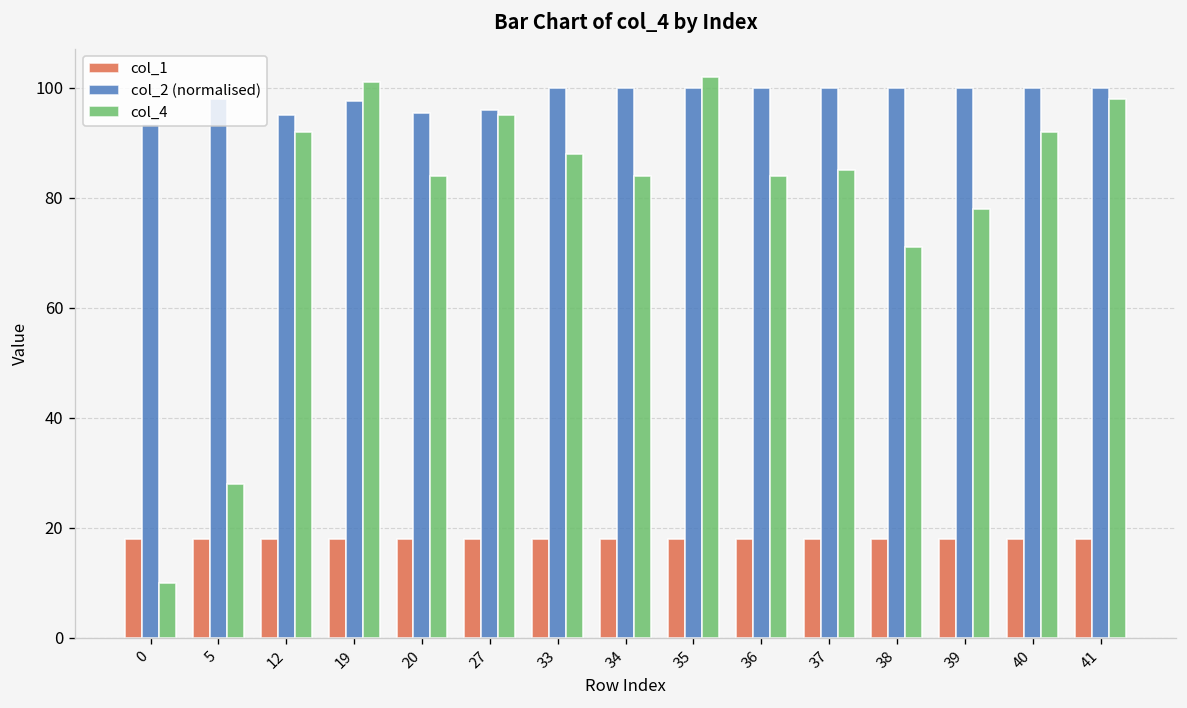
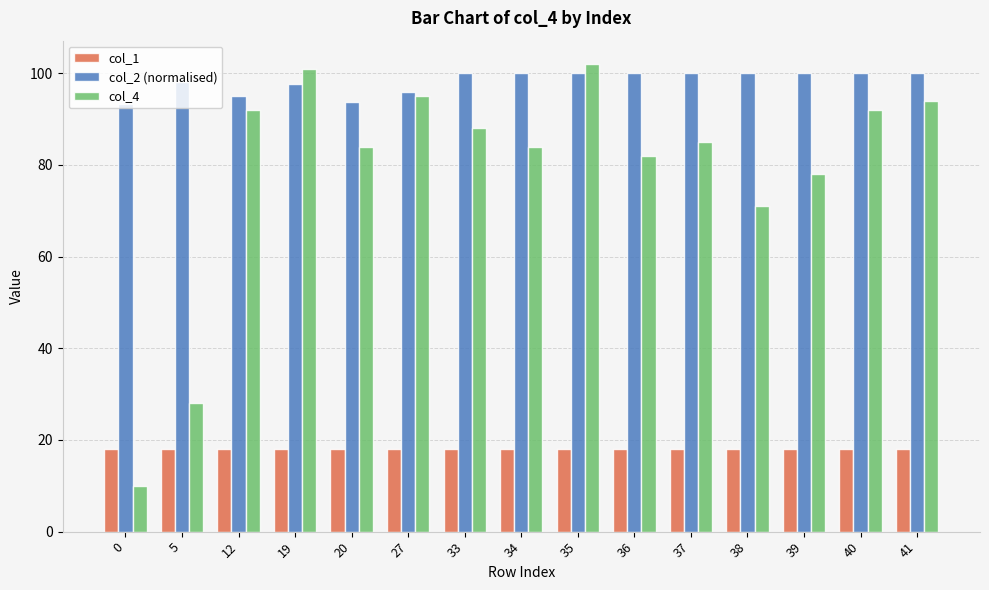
col_2 (normalised), 20: 96 -> 94
col_4, 36: 84 -> 82
col_4, 41: 98 -> 94
